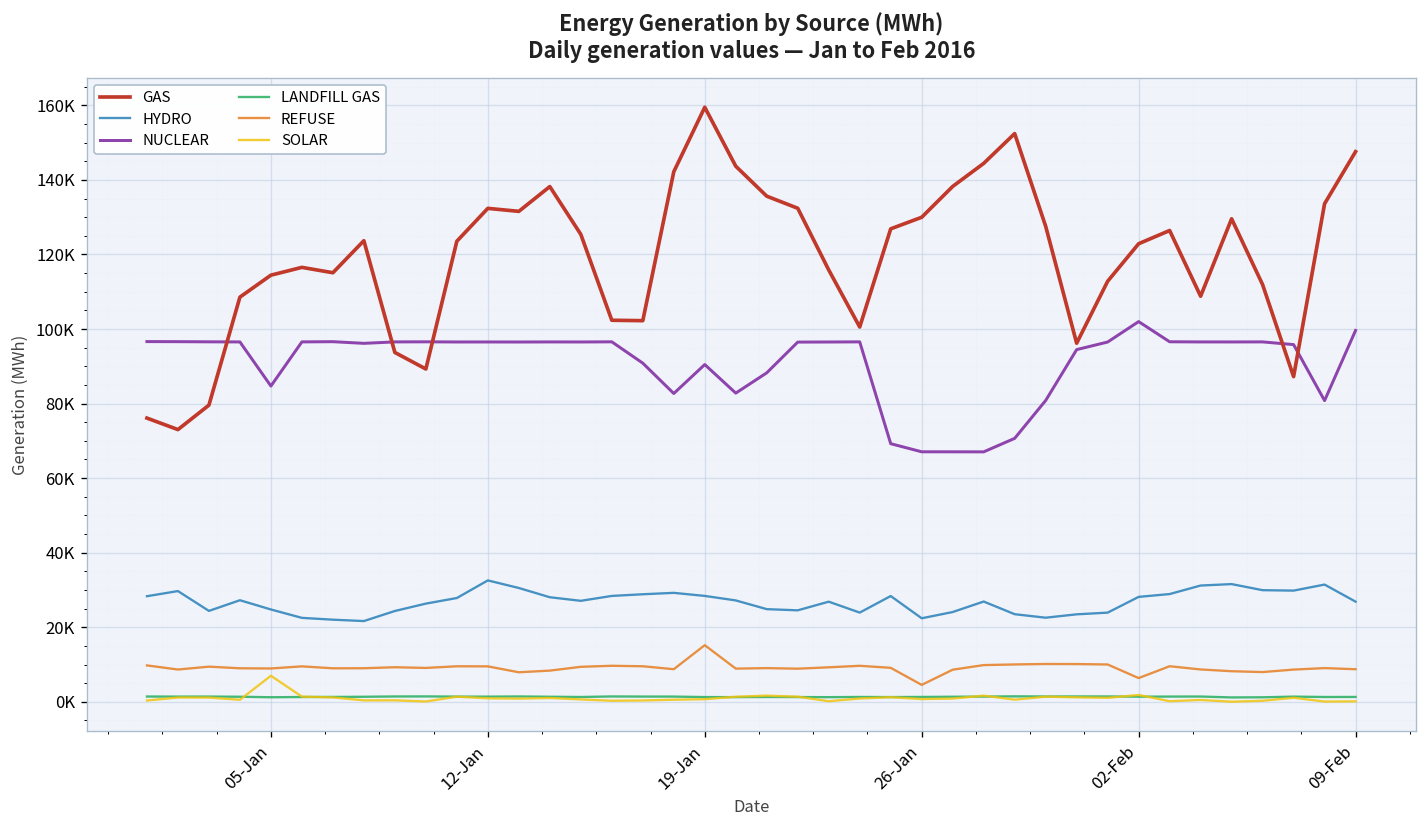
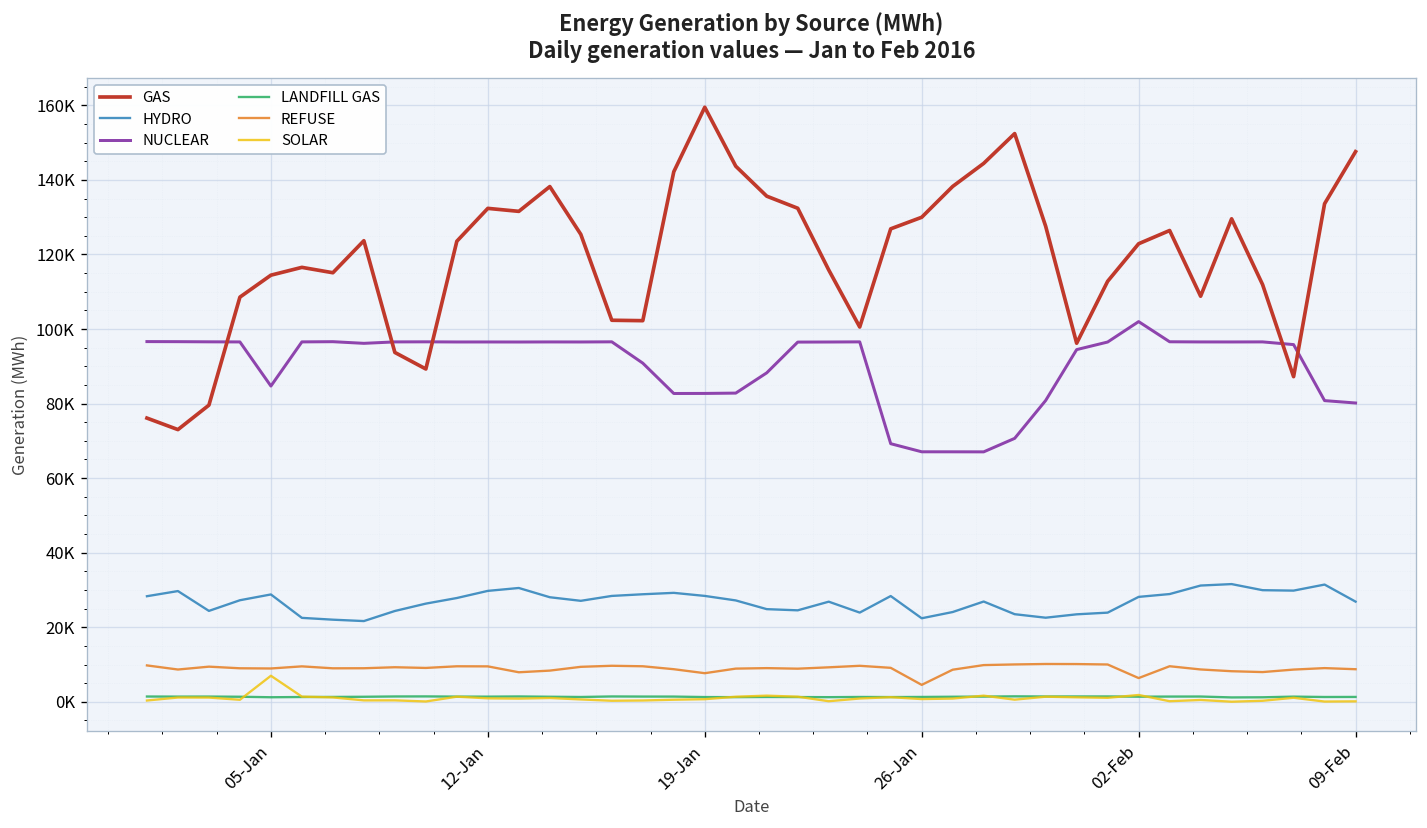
HYDRO, 05-Jan: 25000 -> 29000
HYDRO, 12-Jan: 33000 -> 30000
NUCLEAR, 19-Jan: 90000 -> 83000
REFUSE, 19-Jan: 15000 -> 8000
NUCLEAR, 09-Feb: 100000 -> 80000
